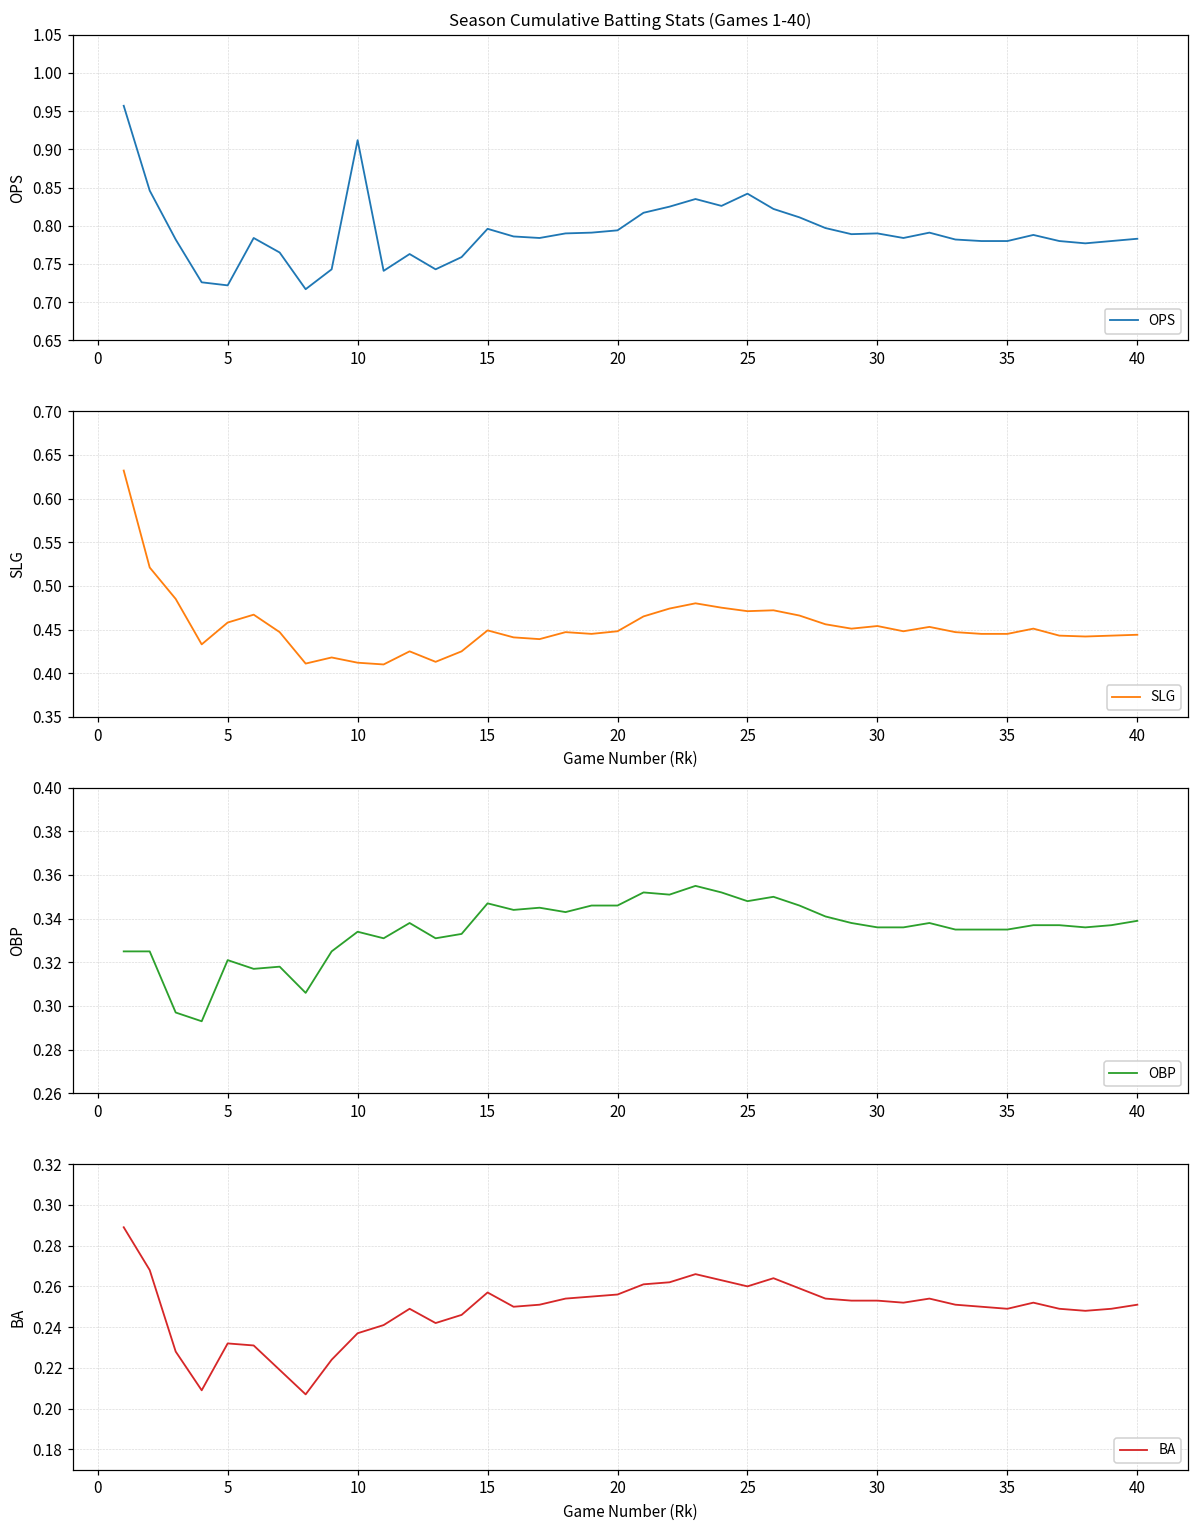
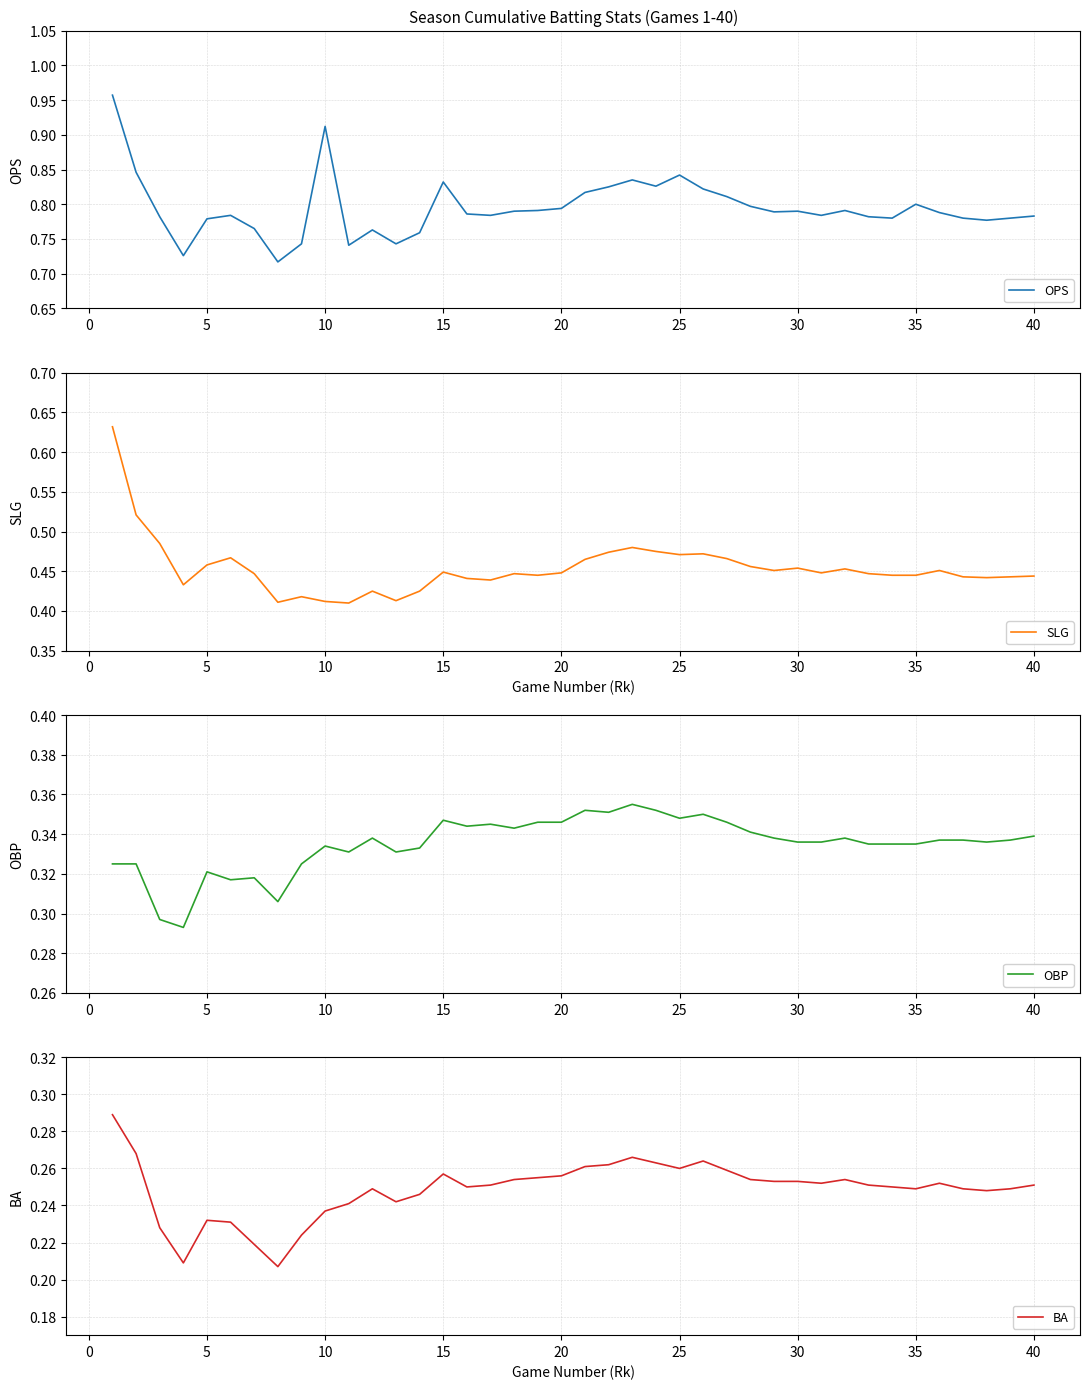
Season Cumulative Batting Stats (Games 1-40), 5: 0.72 -> 0.78
Season Cumulative Batting Stats (Games 1-40), 15: 0.80 -> 0.83
Season Cumulative Batting Stats (Games 1-40), 35: 0.78 -> 0.80
